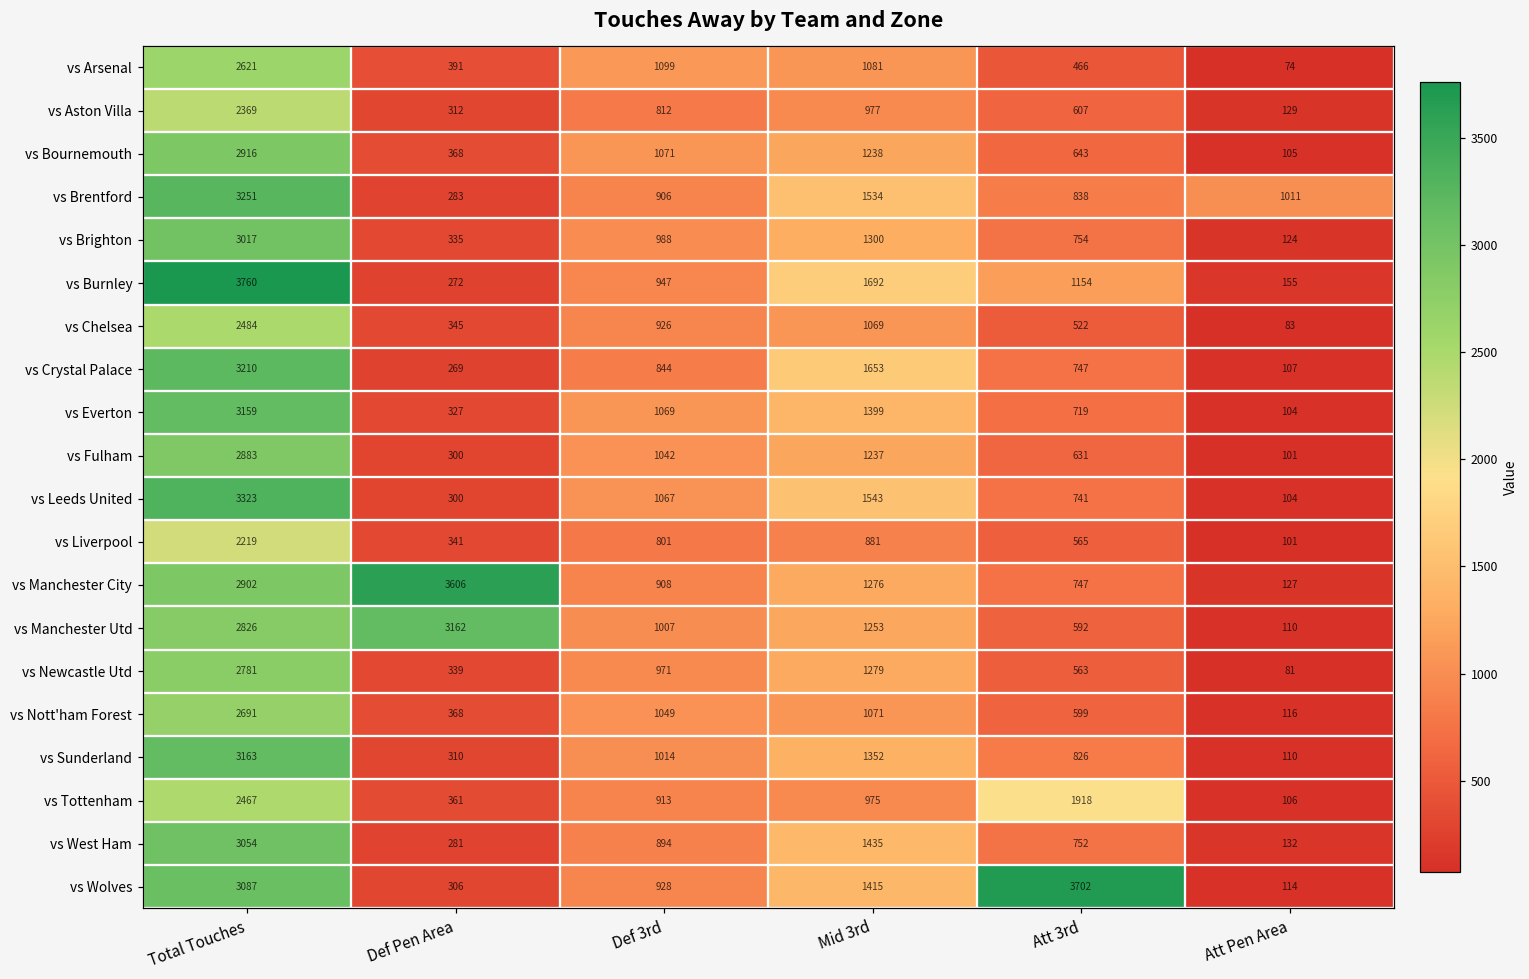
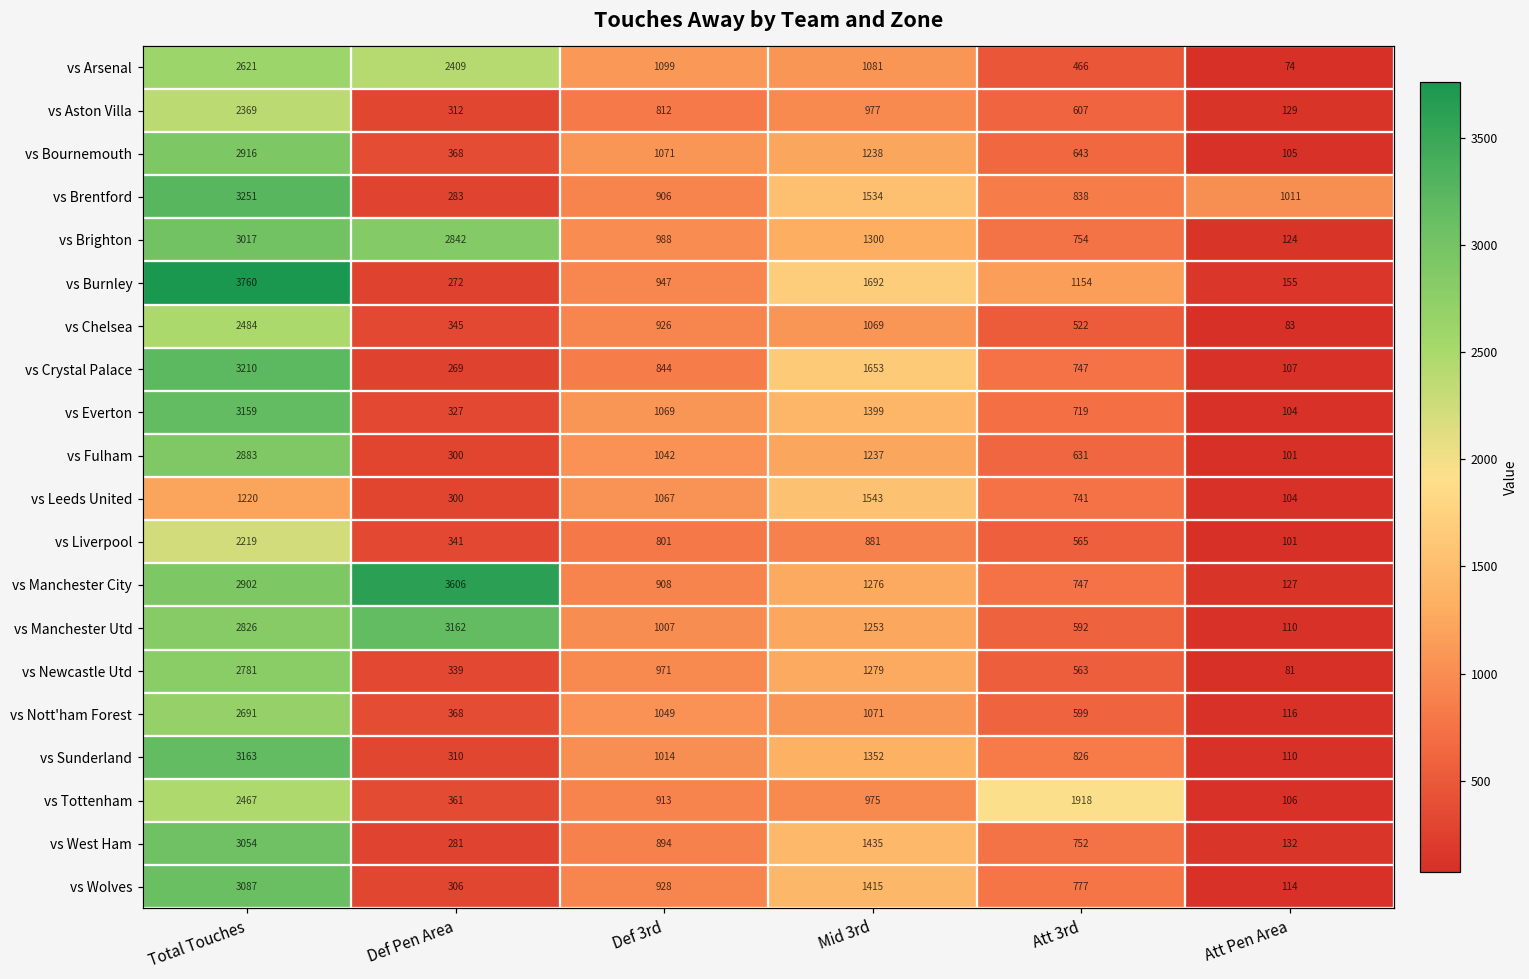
vs Arsenal, Def Pen Area: 391 -> 2409
vs Brighton, Def Pen Area: 335 -> 2842
vs Leeds United, Total Touches: 3323 -> 1220
vs Wolves, Att 3rd: 3702 -> 777
